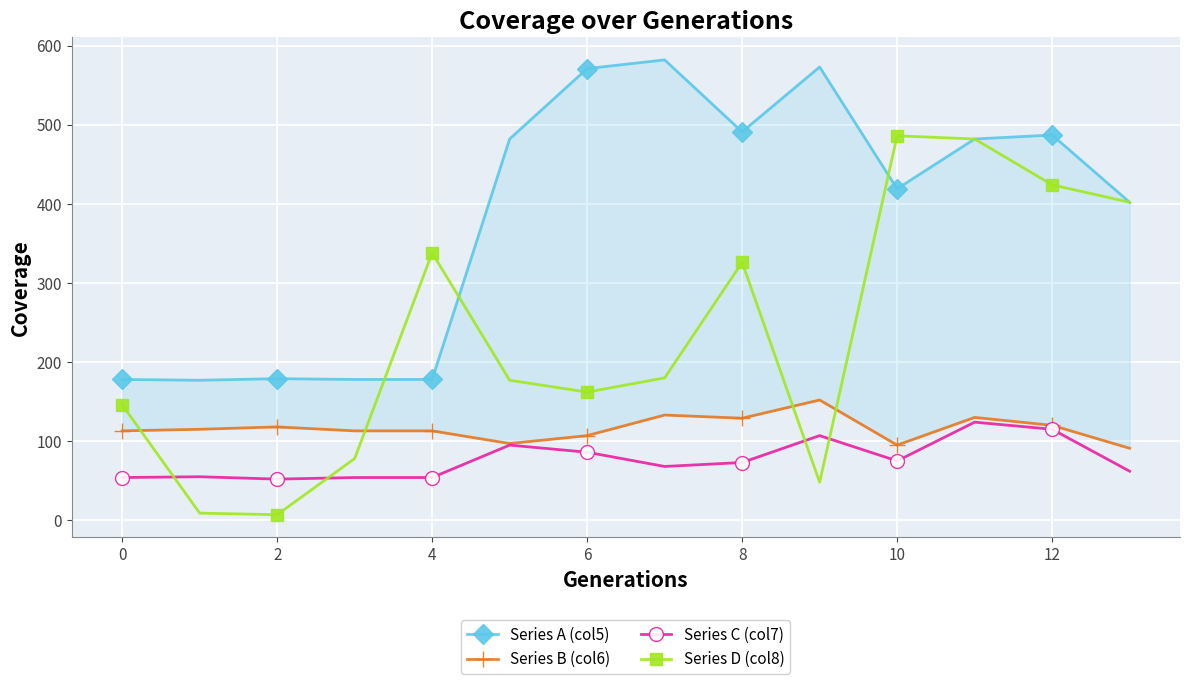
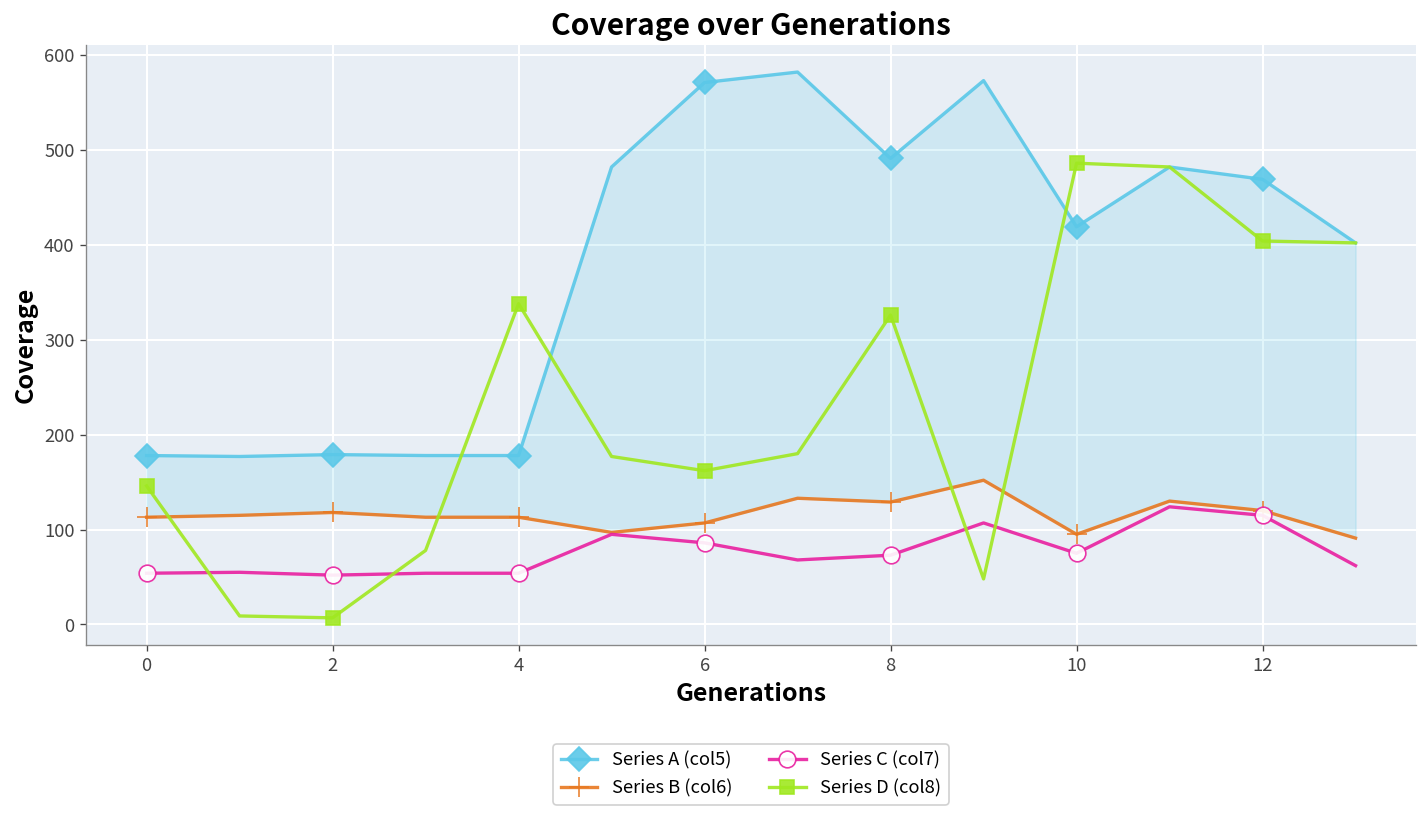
Series A (col5), 12: 490 -> 470
Series D (col8), 12: 420 -> 400
